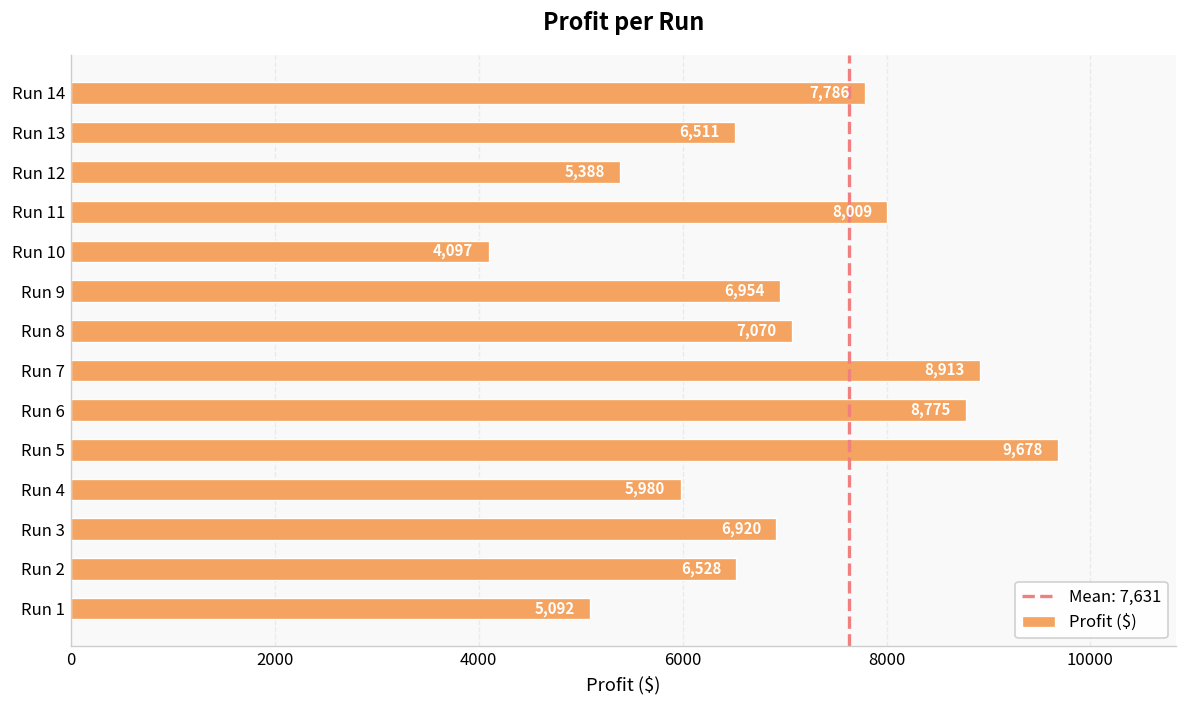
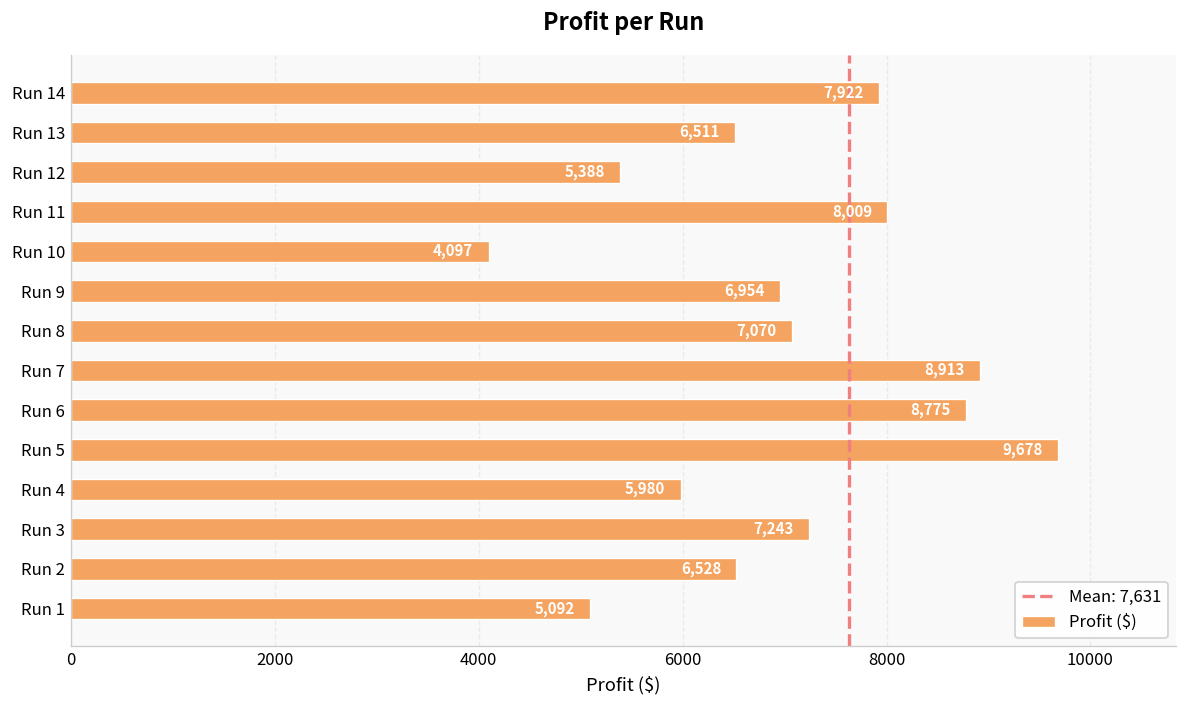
Run 14: 7,786 -> 7,922
Run 3: 6,920 -> 7,243
